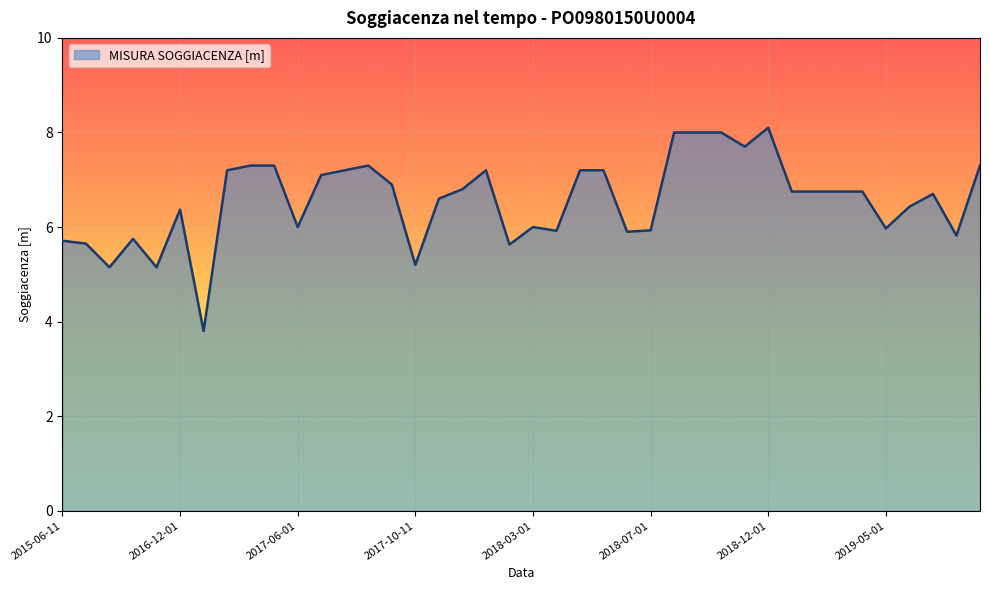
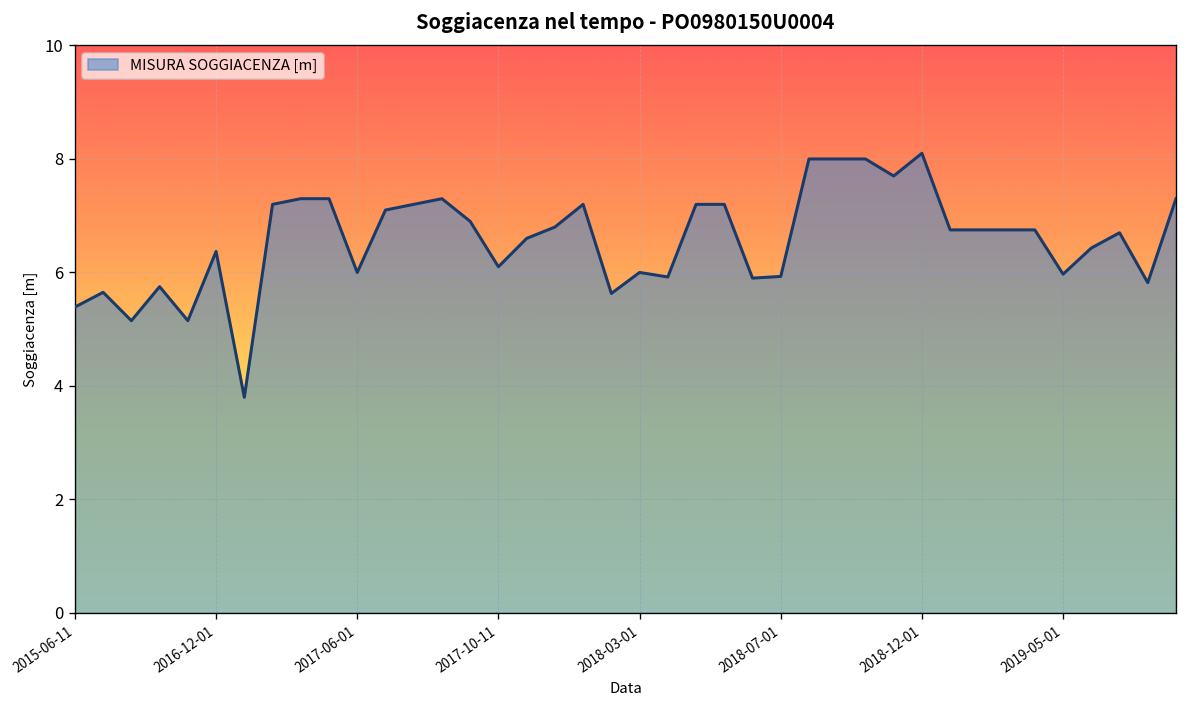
2015-06-11: 5.7 -> 5.4
2017-10-11: 5.2 -> 6.1
